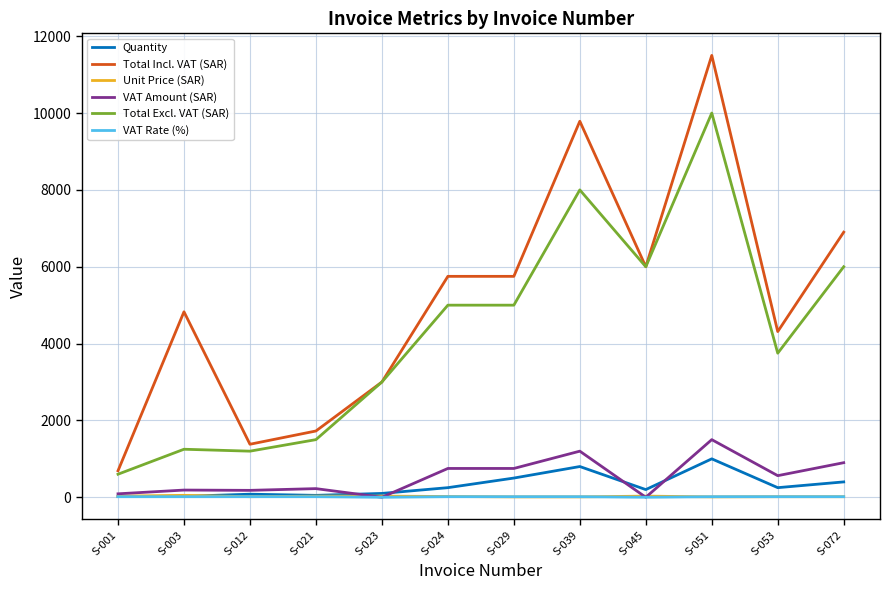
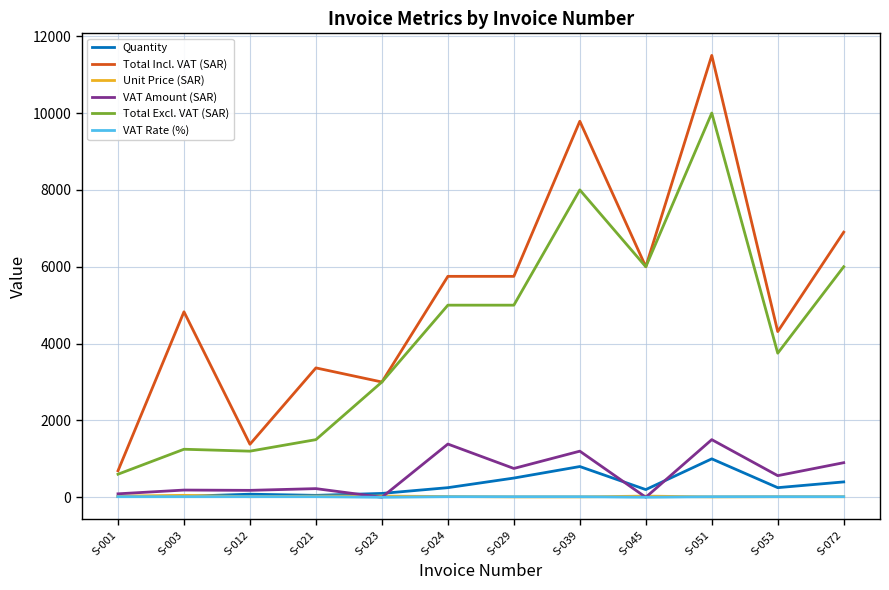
Total Incl. VAT (SAR), S-021: 1700 -> 3400
VAT Amount (SAR), S-024: 800 -> 1400
